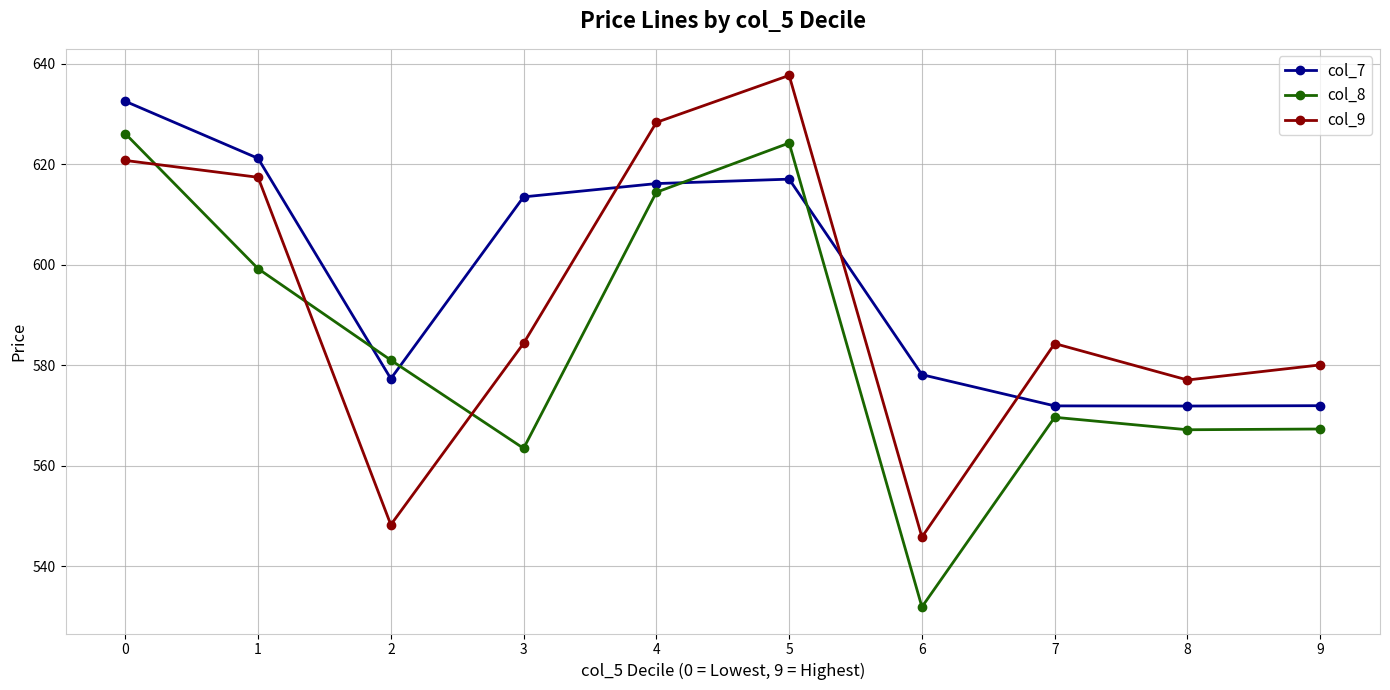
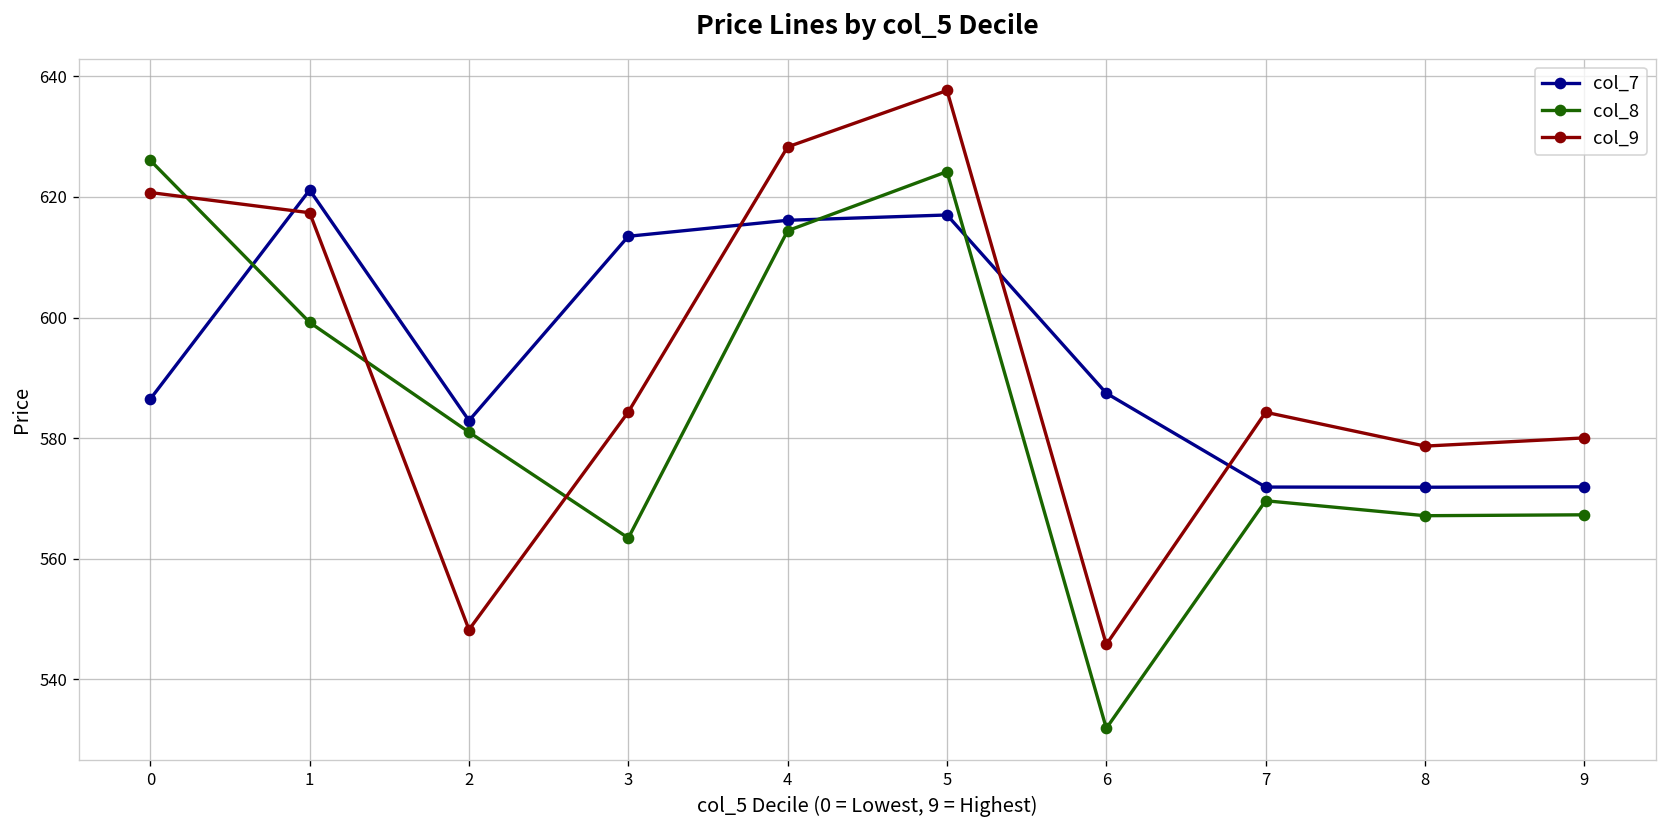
col_7, 0: 633 -> 587
col_7, 2: 577 -> 583
col_7, 6: 578 -> 587
col_9, 8: 577 -> 579
